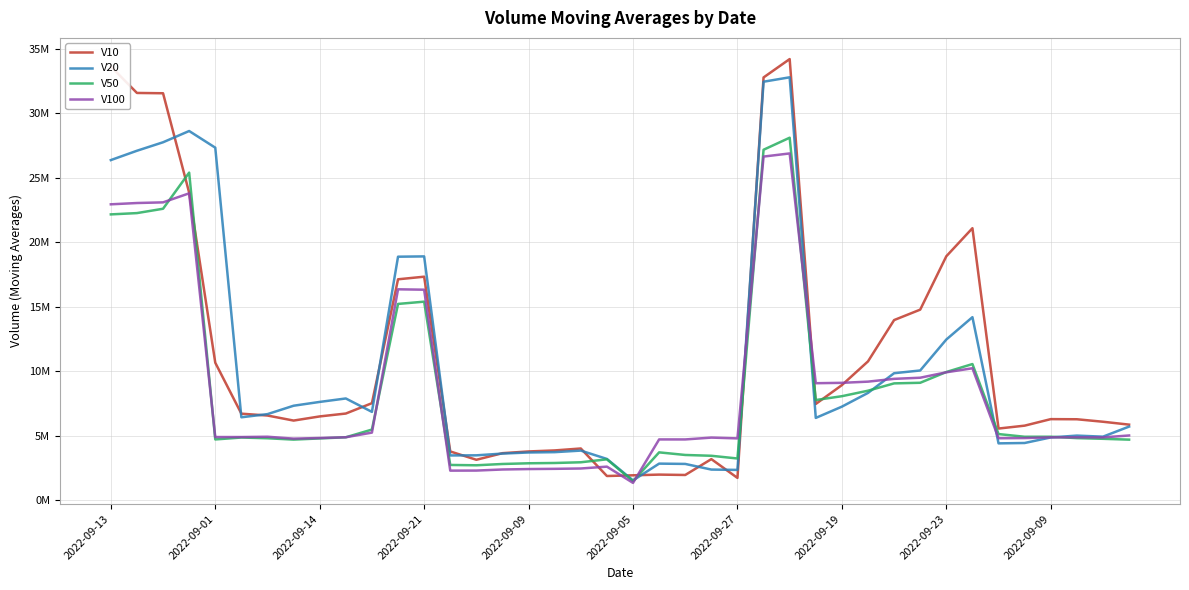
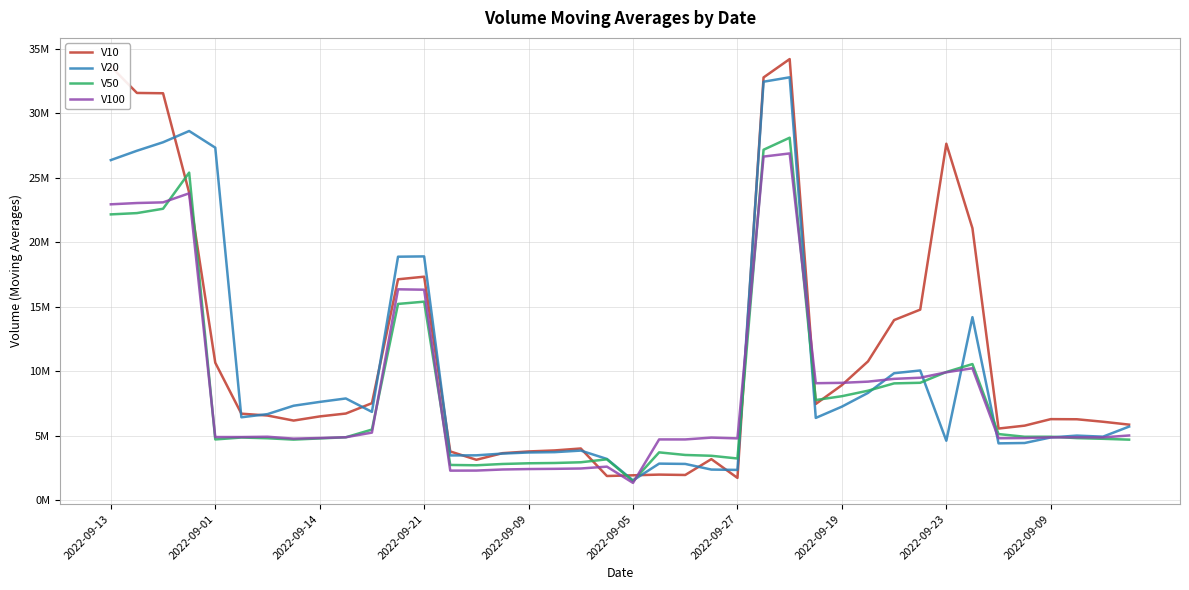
V10, 2022-09-23: 18900000 -> 27700000
V20, 2022-09-23: 12500000 -> 4600000
